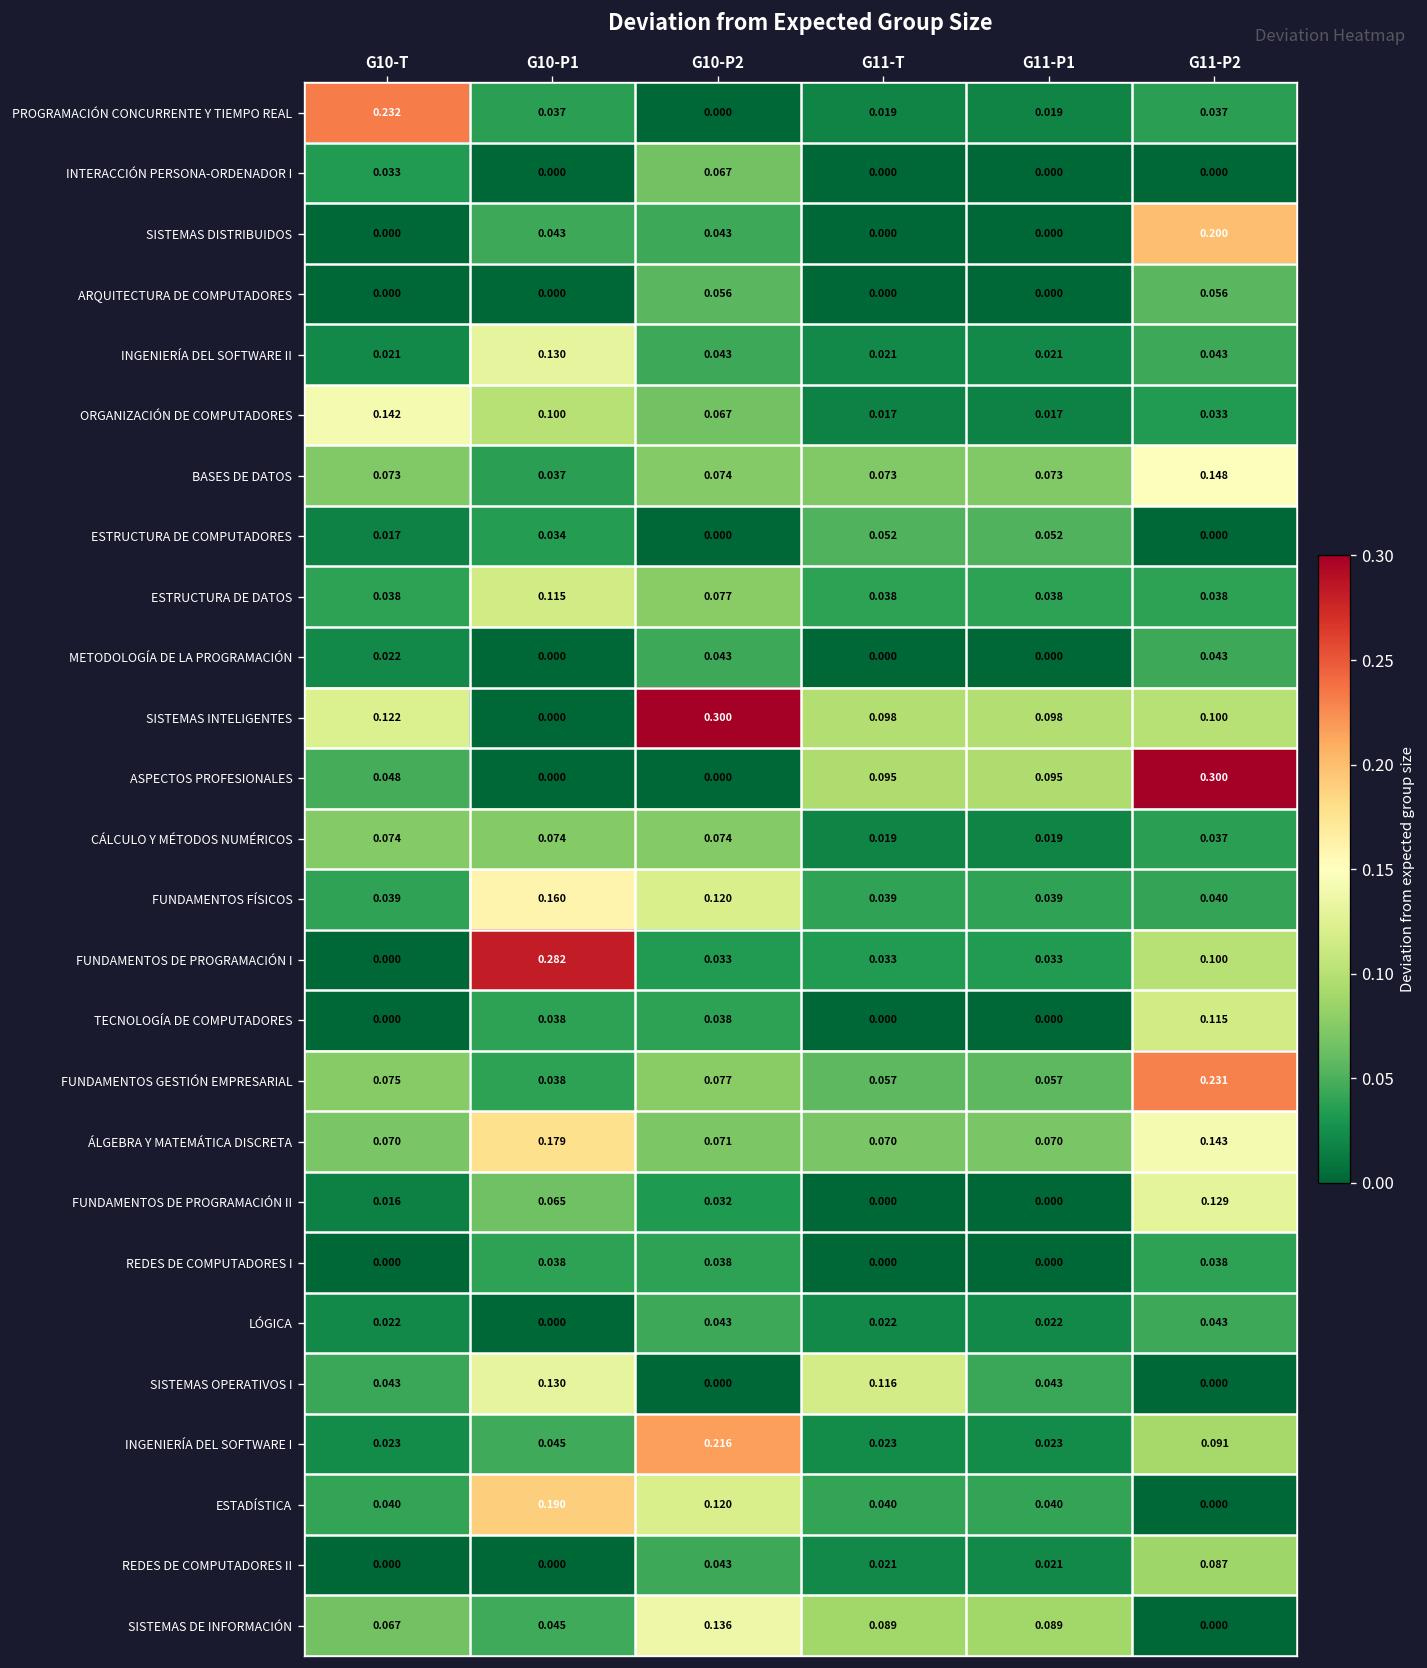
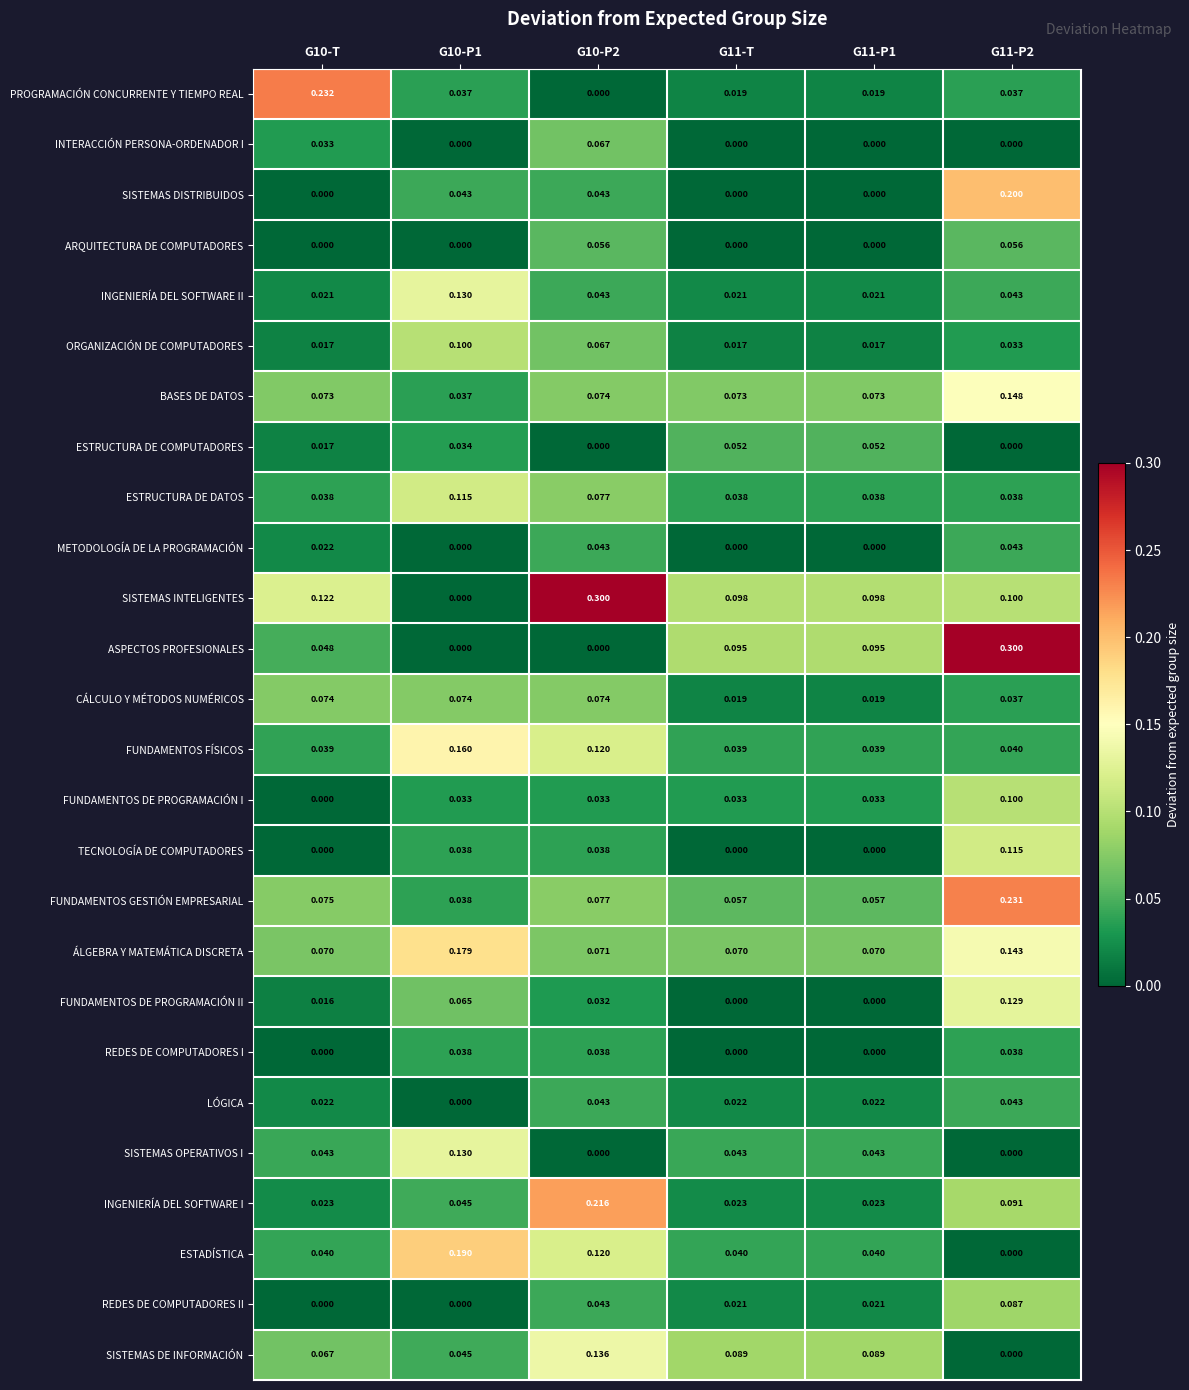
ORGANIZACIÓN DE COMPUTADORES, G10-T: 0.142 -> 0.017
FUNDAMENTOS DE PROGRAMACIÓN I, G10-P1: 0.282 -> 0.033
SISTEMAS OPERATIVOS I, G11-T: 0.116 -> 0.043
